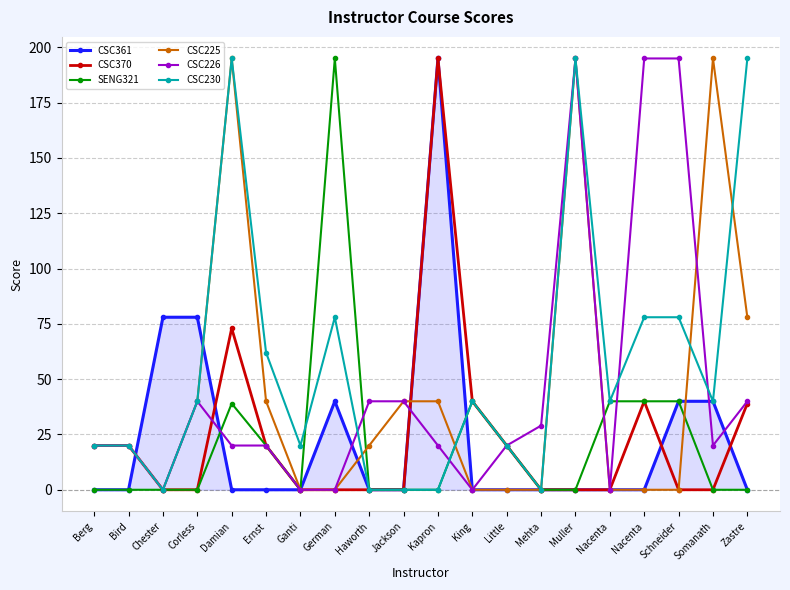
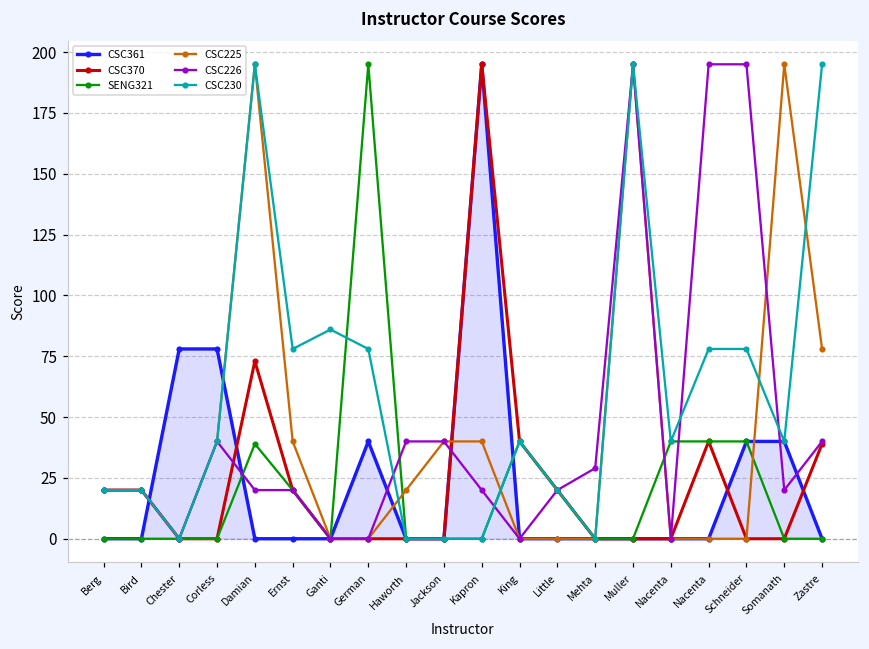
CSC230, Ernst: 62 -> 78
CSC230, Ganti: 20 -> 86
